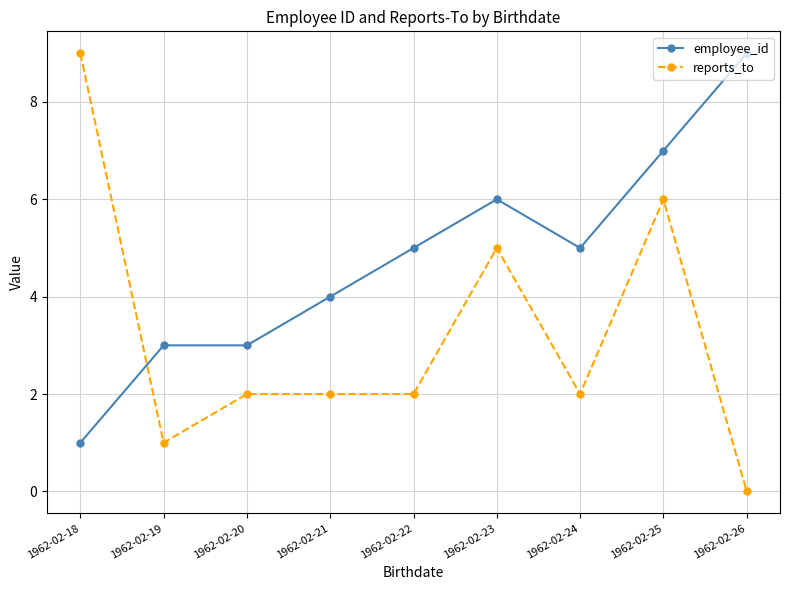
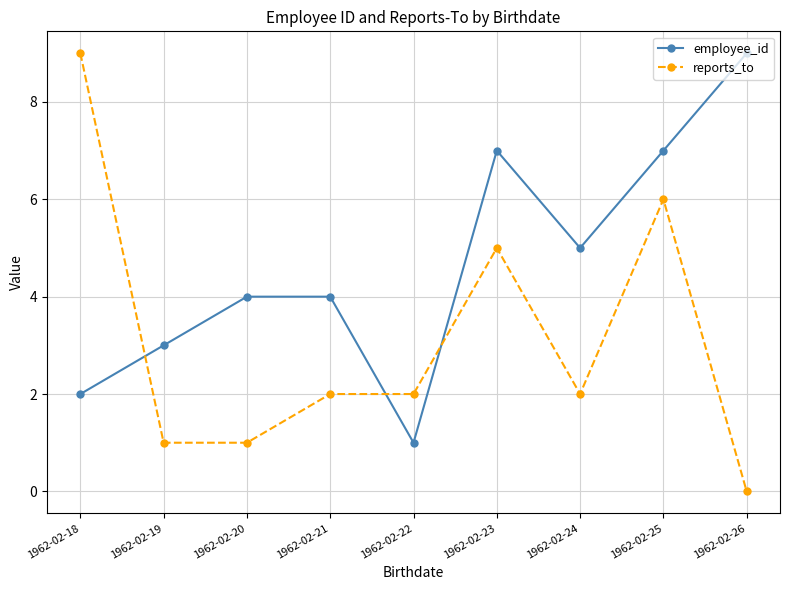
employee_id, 1962-02-18: 1 -> 2
employee_id, 1962-02-20: 3 -> 4
reports_to, 1962-02-20: 2 -> 1
employee_id, 1962-02-22: 5 -> 1
employee_id, 1962-02-23: 6 -> 7
